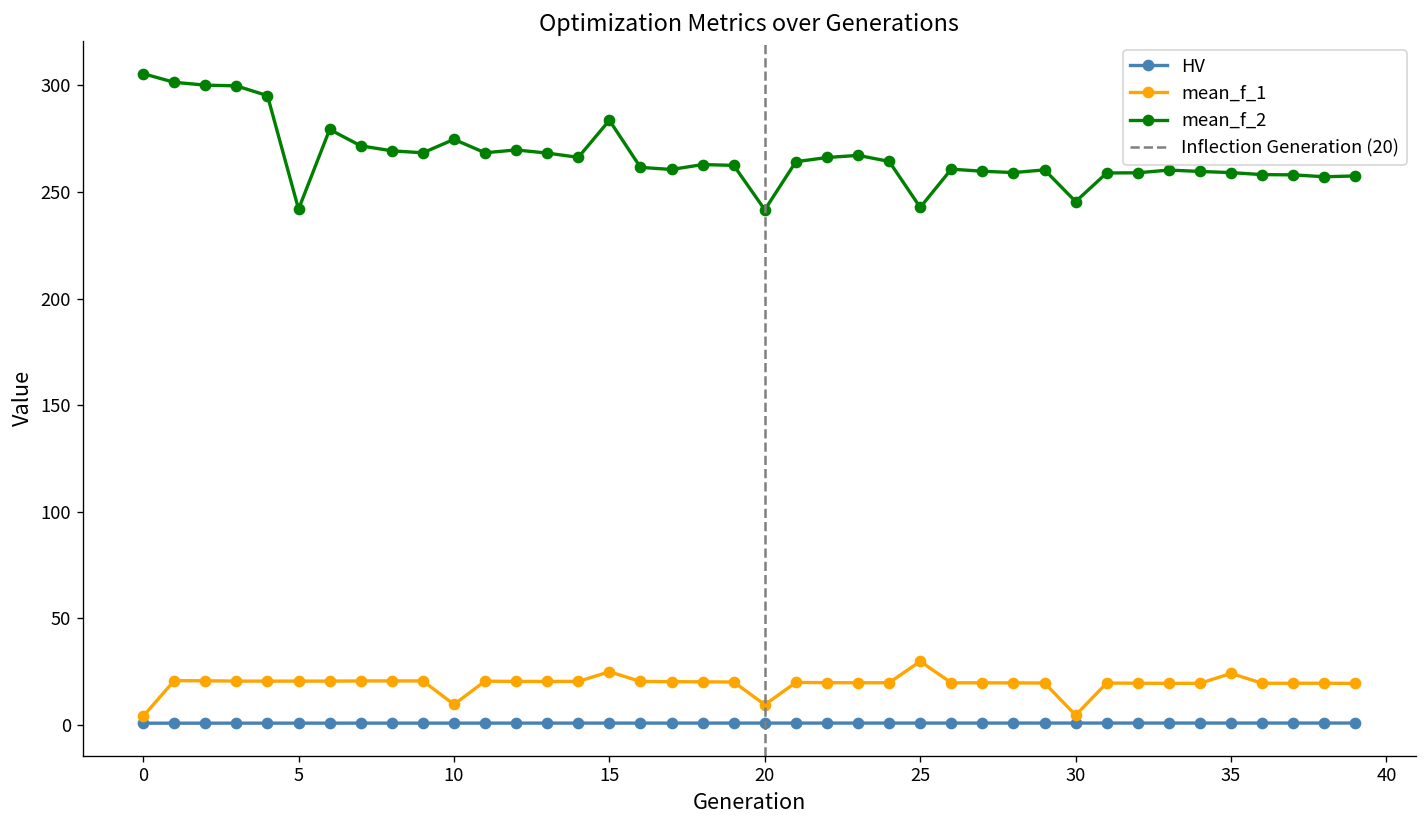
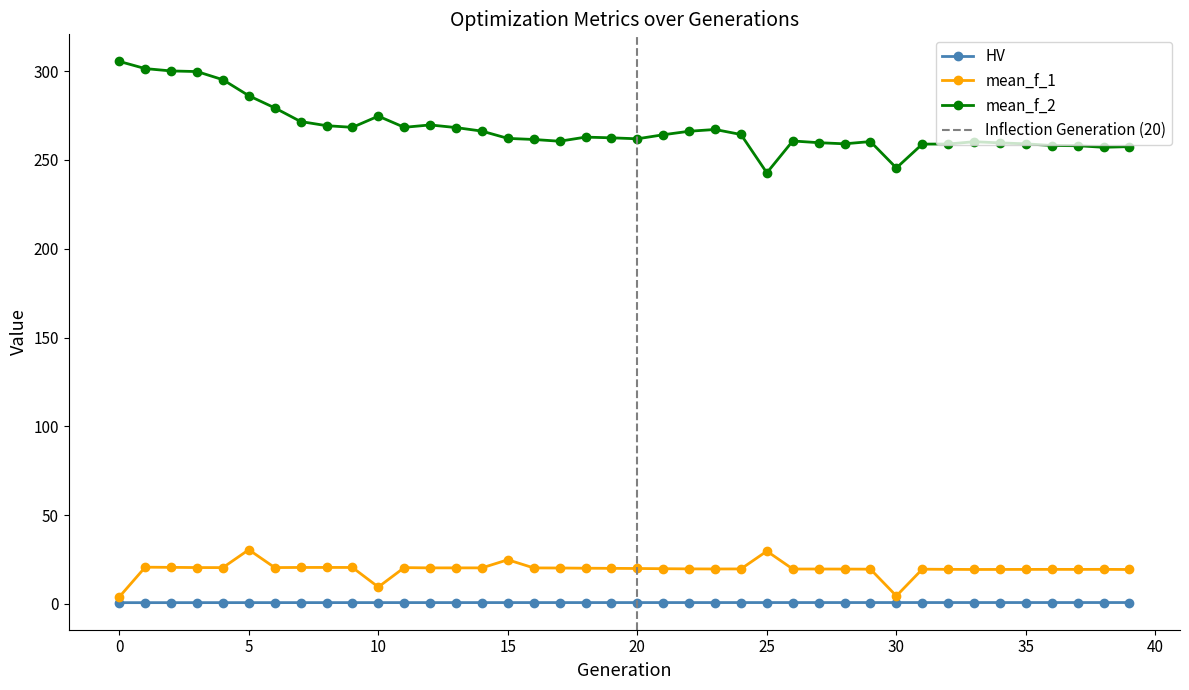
mean_f_1, 5: 20 -> 31
mean_f_2, 5: 242 -> 286
mean_f_2, 15: 284 -> 262
mean_f_1, 20: 9 -> 20
mean_f_2, 20: 242 -> 262
mean_f_1, 35: 24 -> 19
